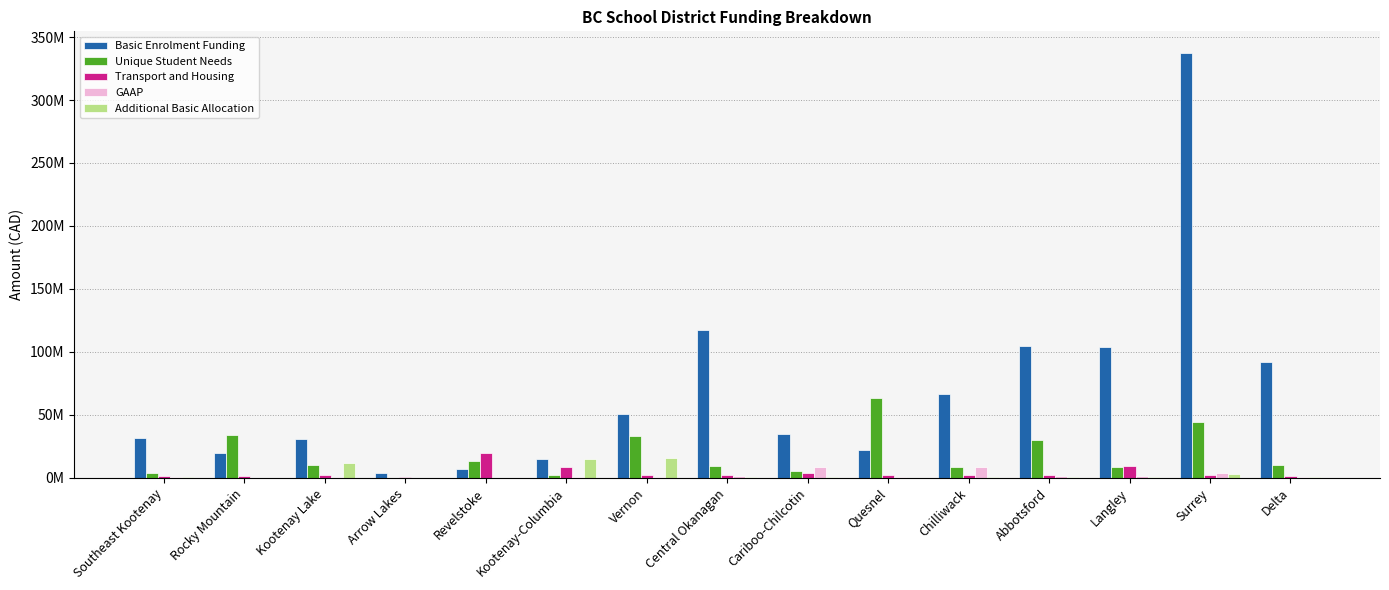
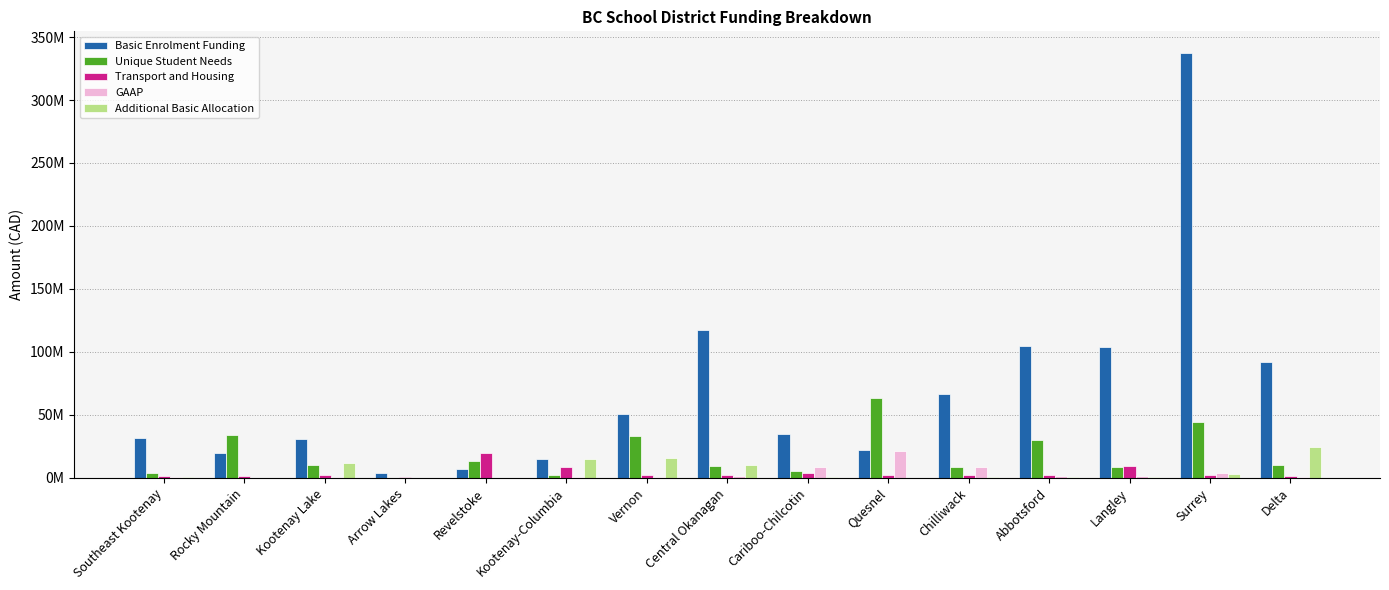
Additional Basic Allocation, Central Okanagan: 1000000 -> 10000000
GAAP, Quesnel: 0 -> 21000000
Additional Basic Allocation, Delta: 1000000 -> 24000000
